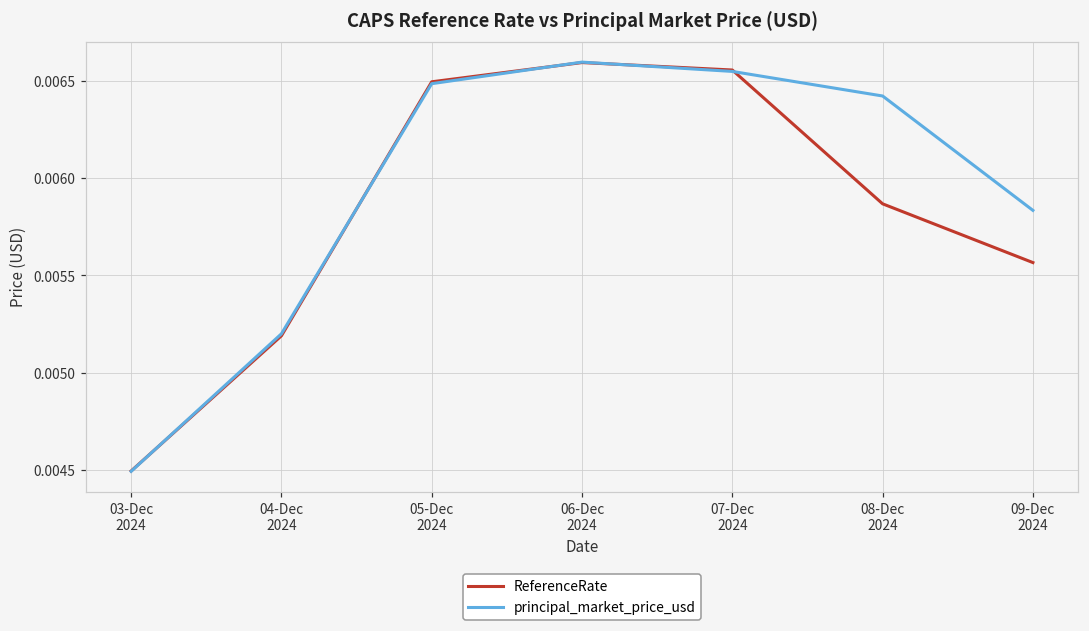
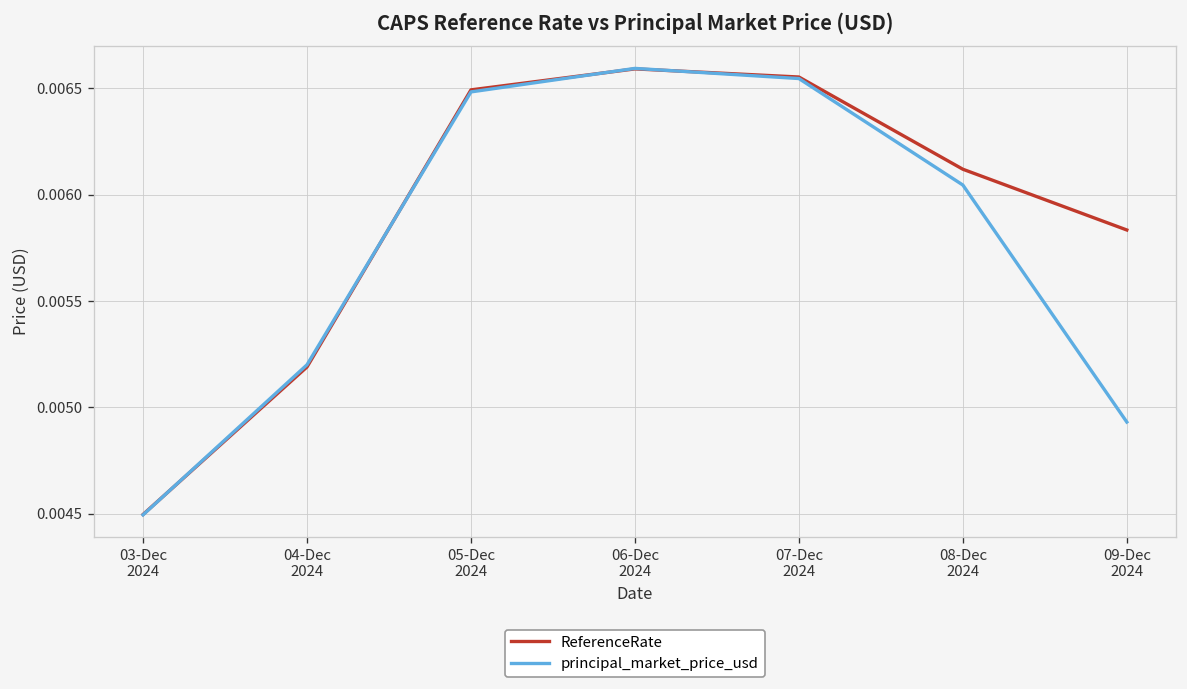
ReferenceRate, 08-Dec 2024: 0.00587 -> 0.00612
principal_market_price_usd, 08-Dec 2024: 0.00642 -> 0.00605
ReferenceRate, 09-Dec 2024: 0.00557 -> 0.00583
principal_market_price_usd, 09-Dec 2024: 0.00583 -> 0.00493
